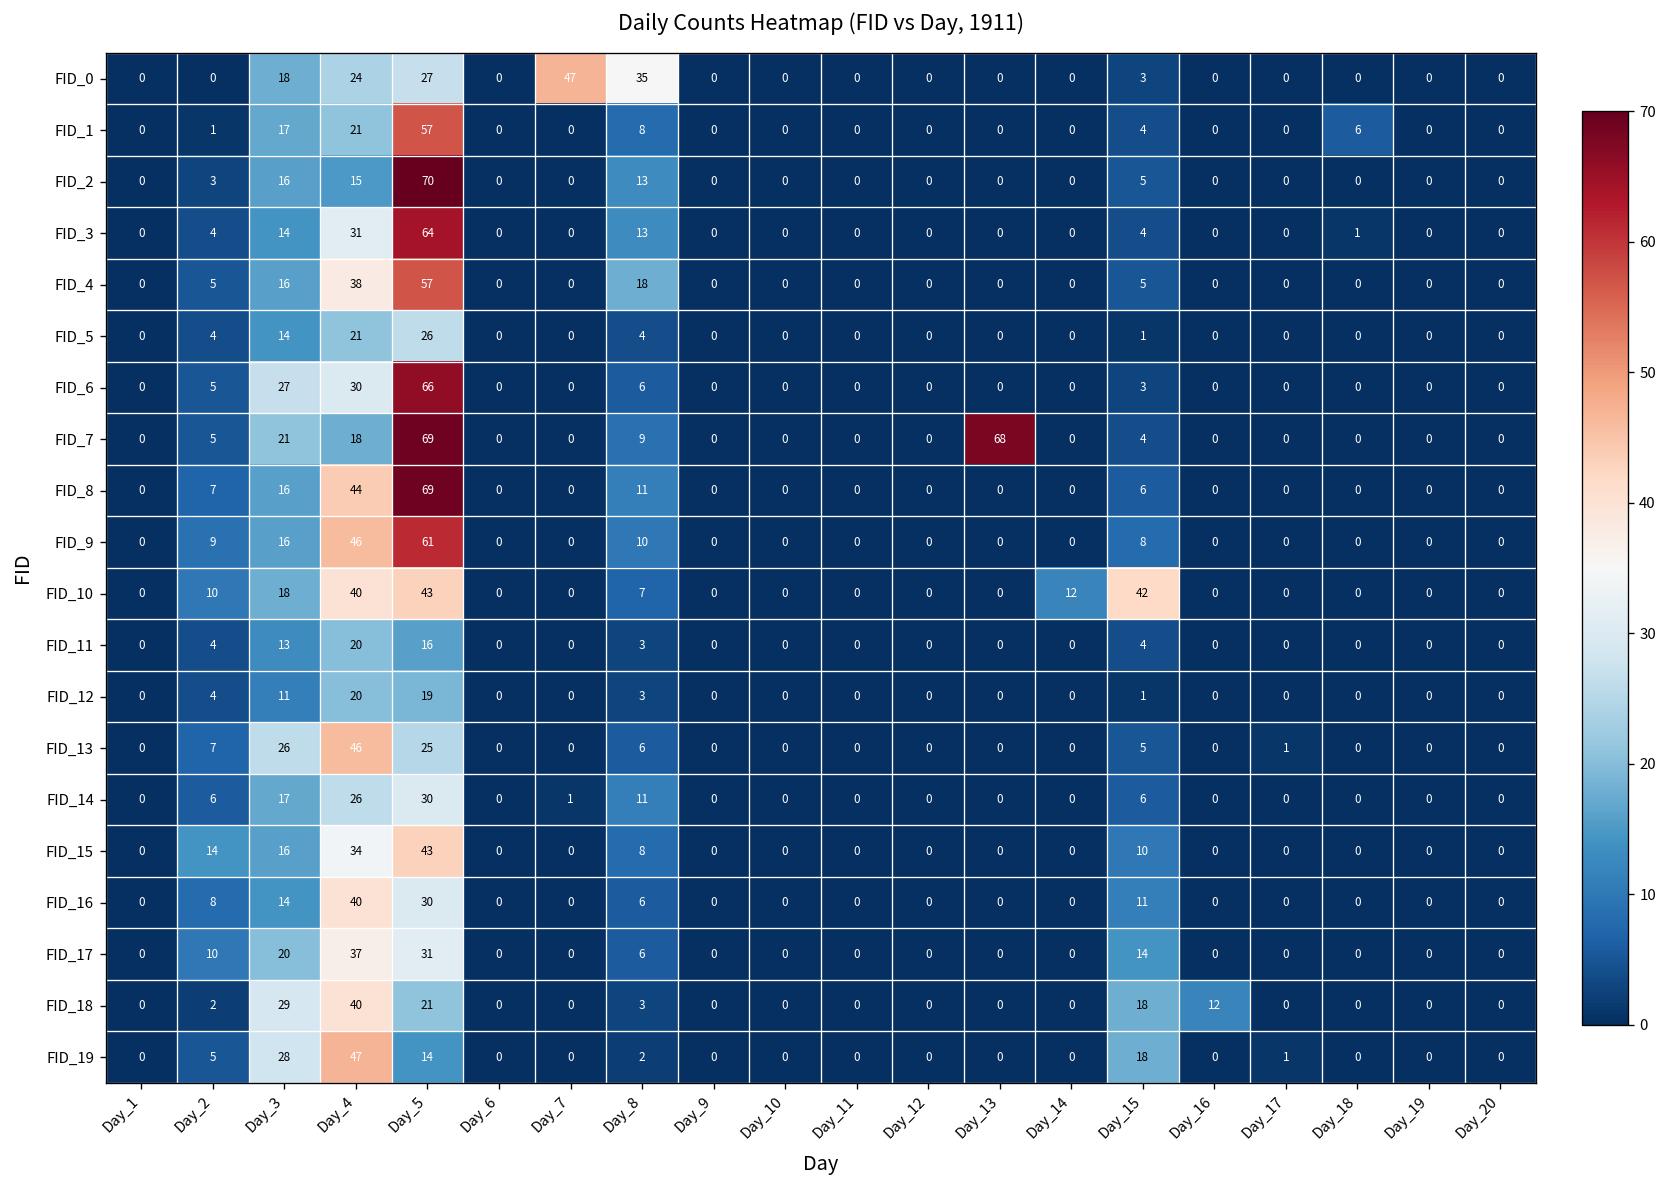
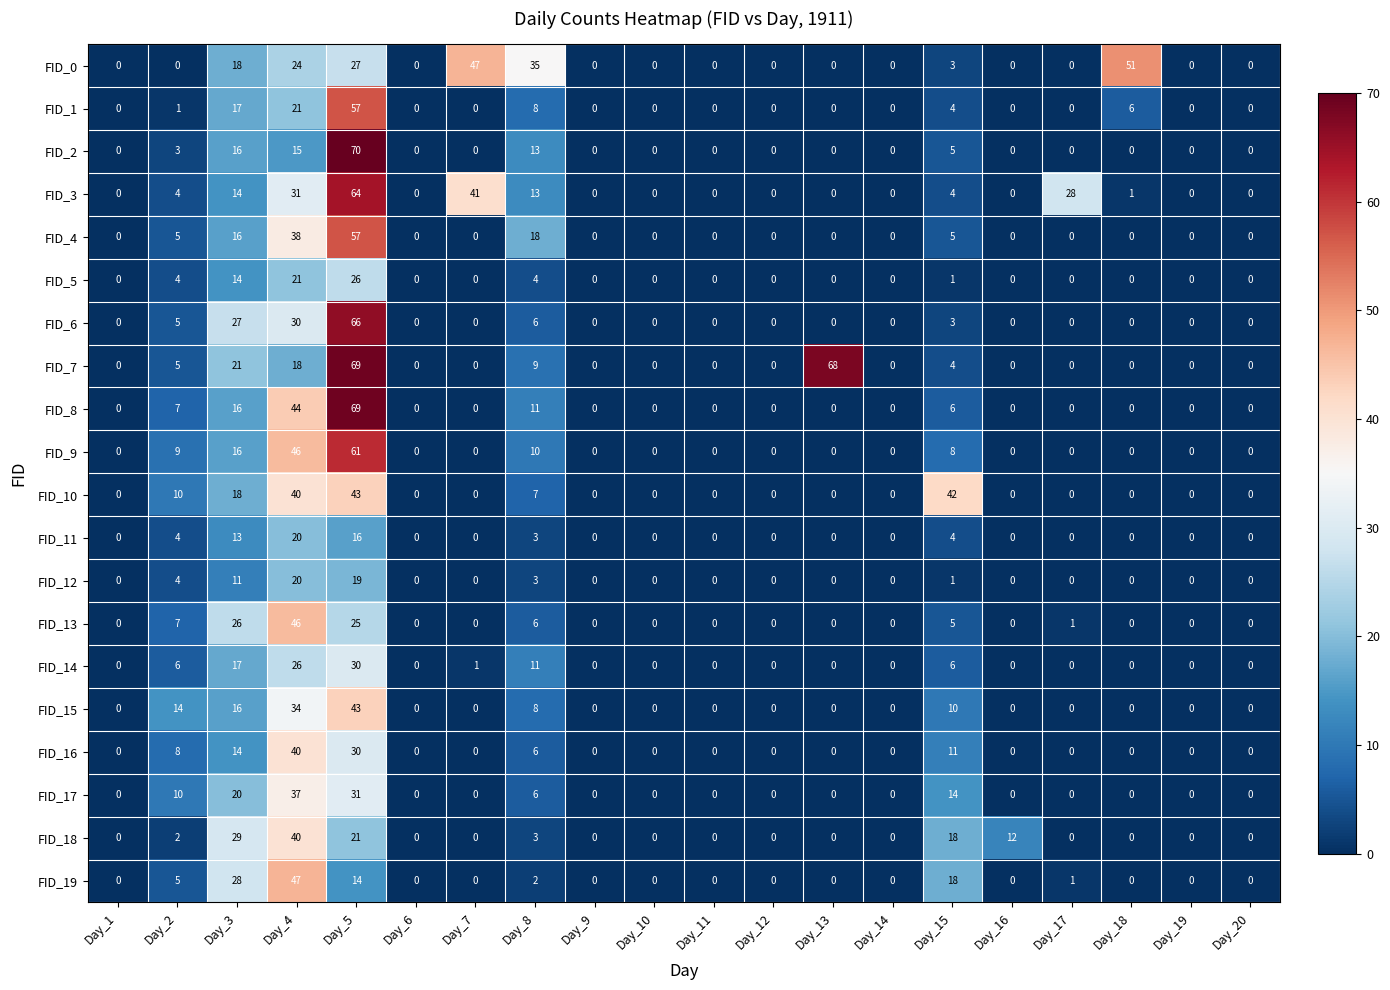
FID_0, Day_18: 0 -> 51
FID_3, Day_7: 0 -> 41
FID_3, Day_17: 0 -> 28
FID_10, Day_14: 12 -> 0
